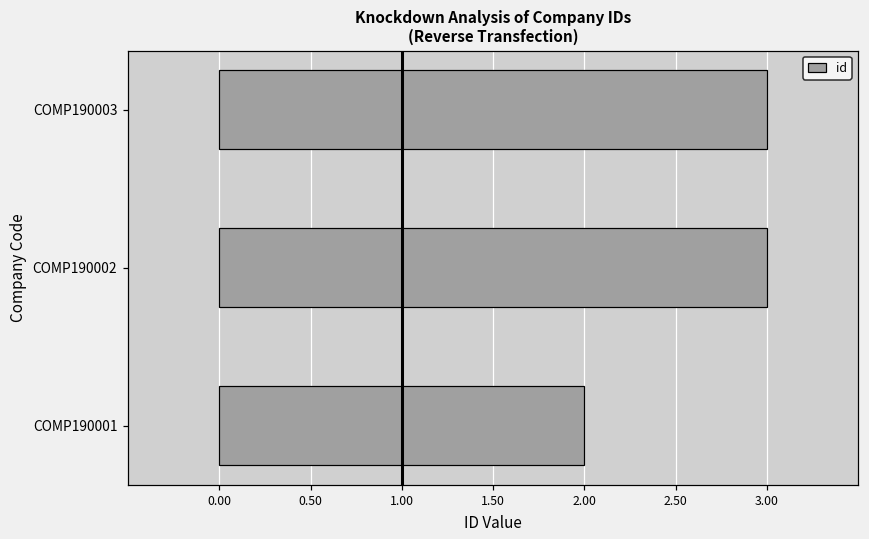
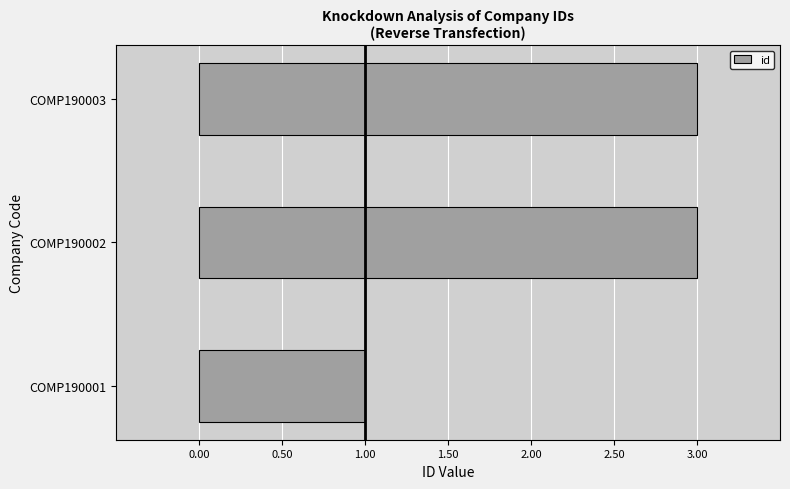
COMP190001: 2 -> 1
